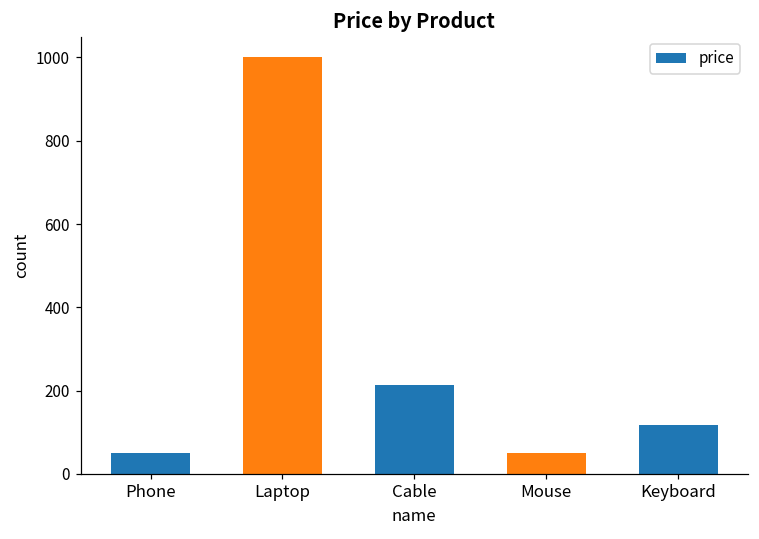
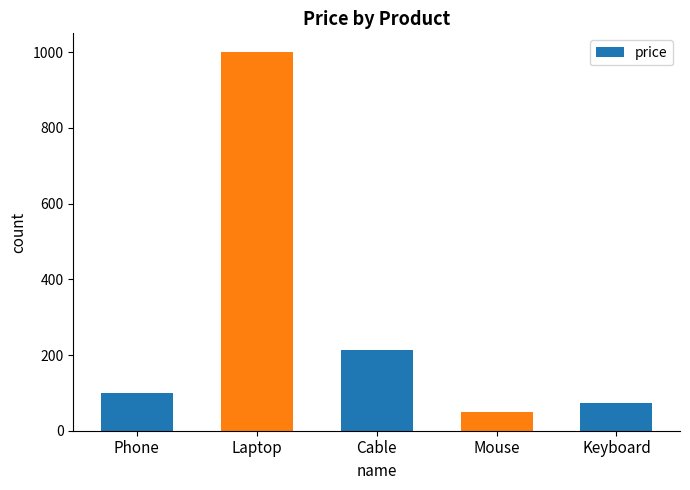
Phone: 50 -> 100
Keyboard: 120 -> 70
